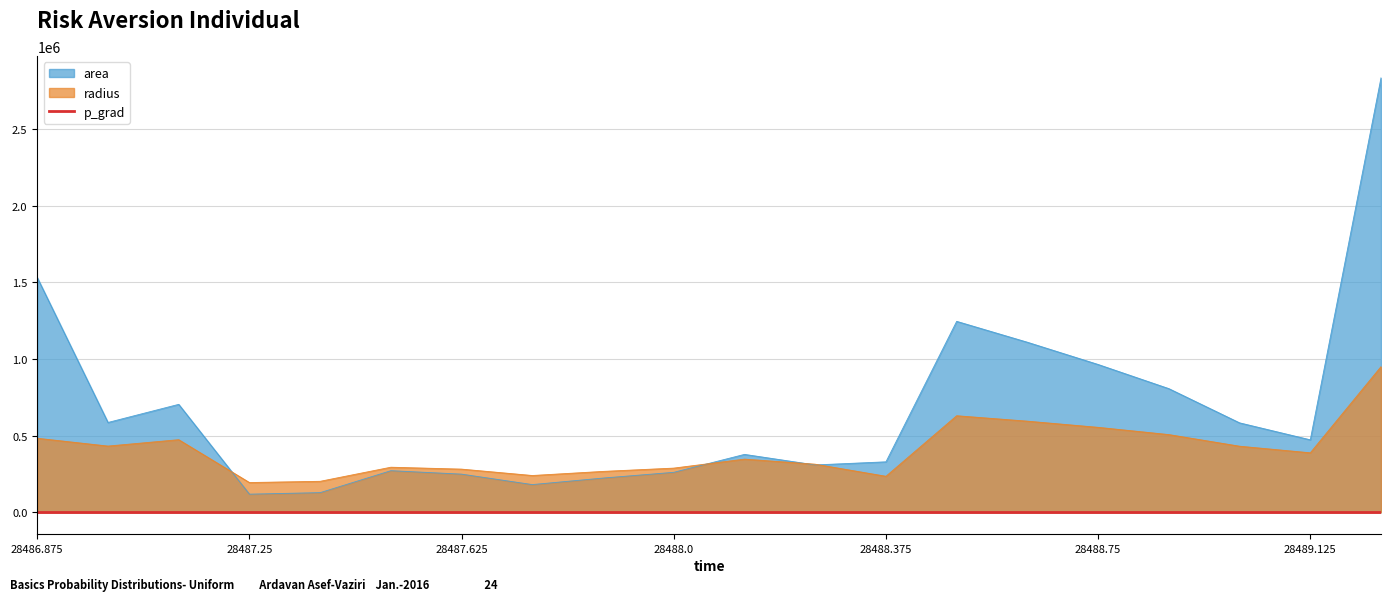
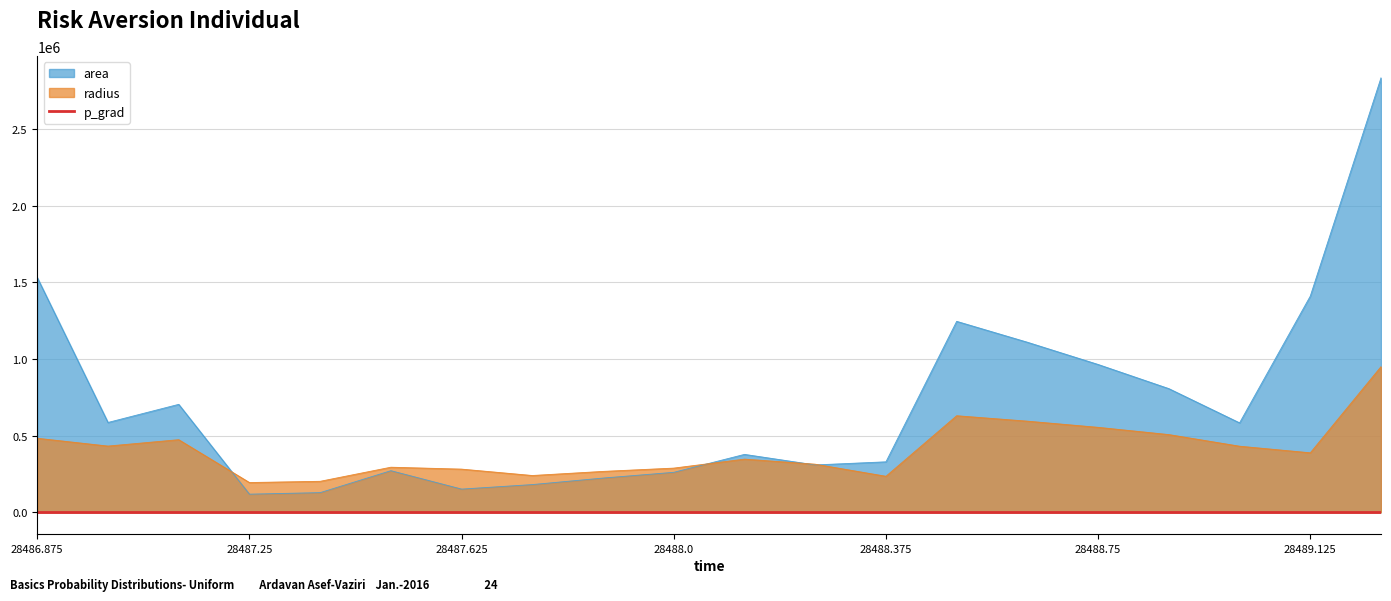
area, 28487.625: 250000 -> 150000
area, 28489.125: 470000 -> 1410000
